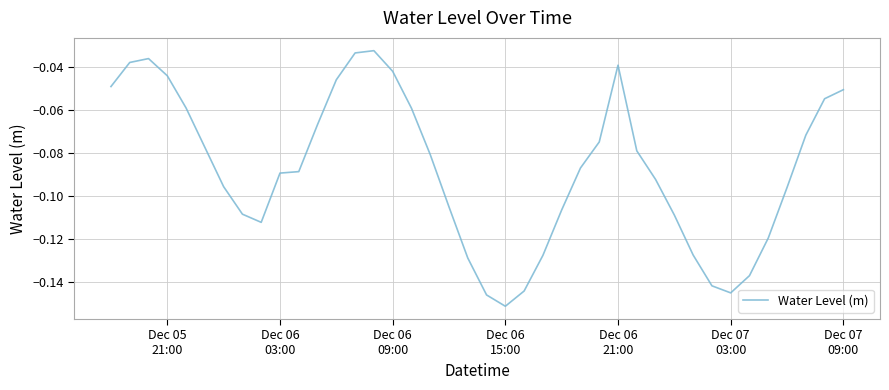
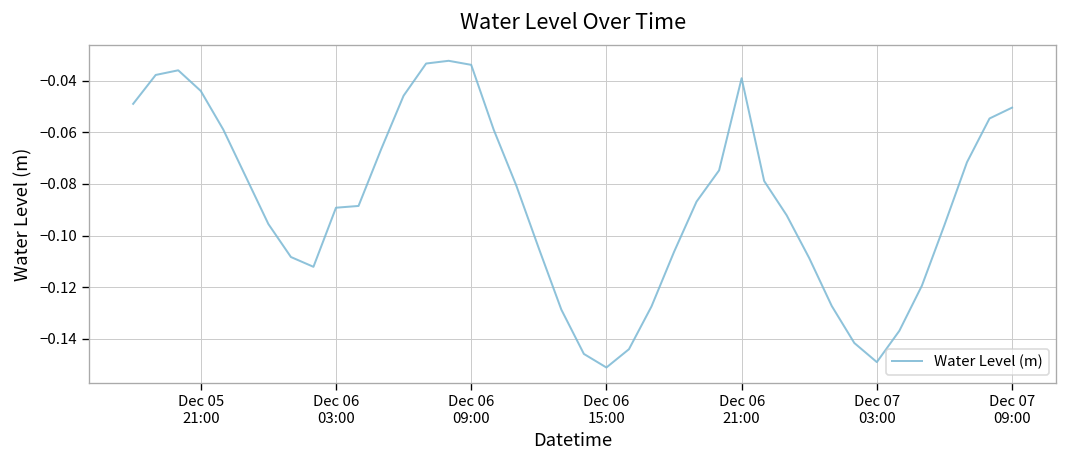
Dec 06 09:00: -0.042 -> -0.034
Dec 07 03:00: -0.145 -> -0.149
